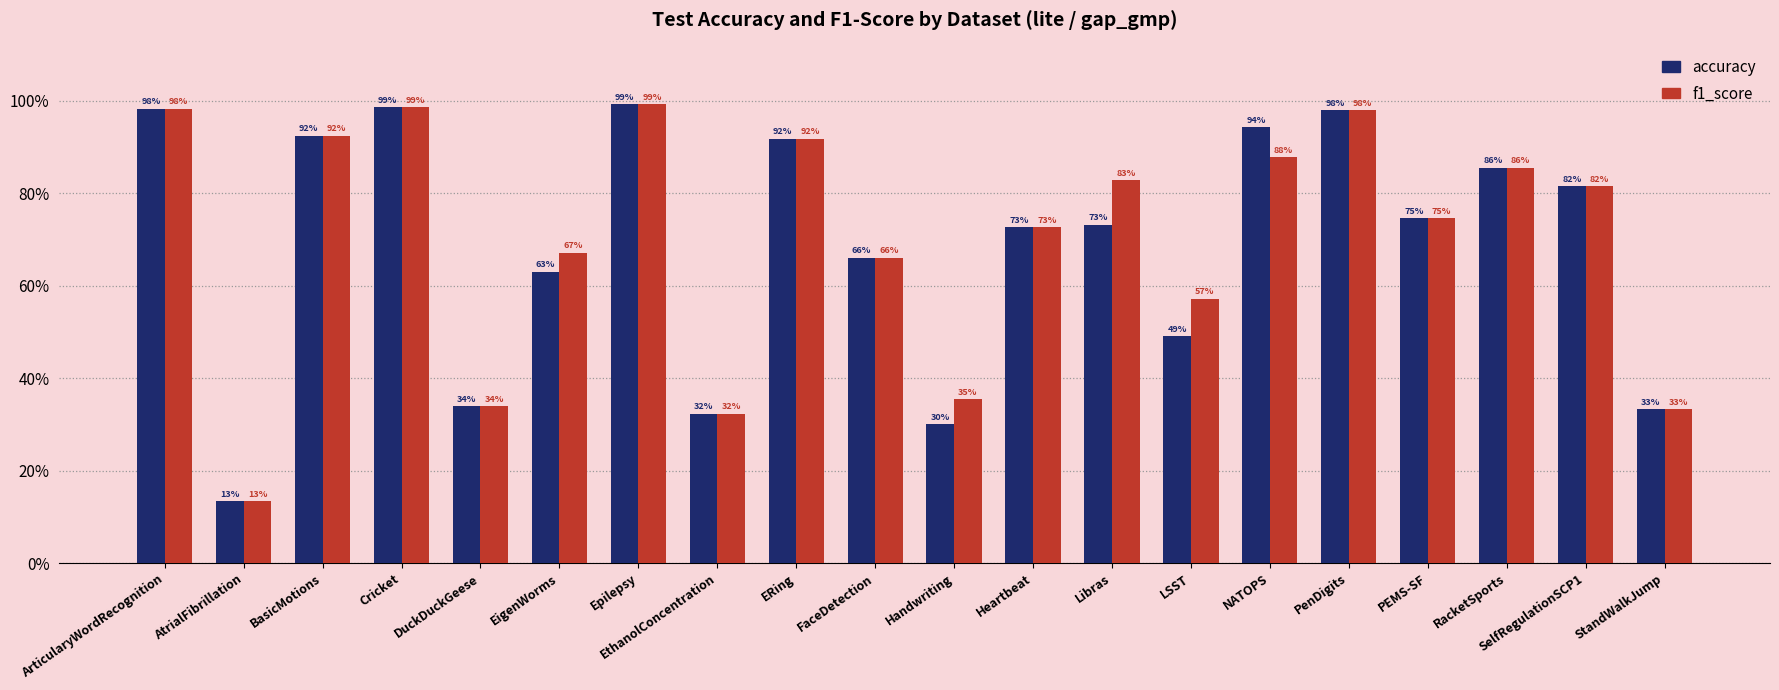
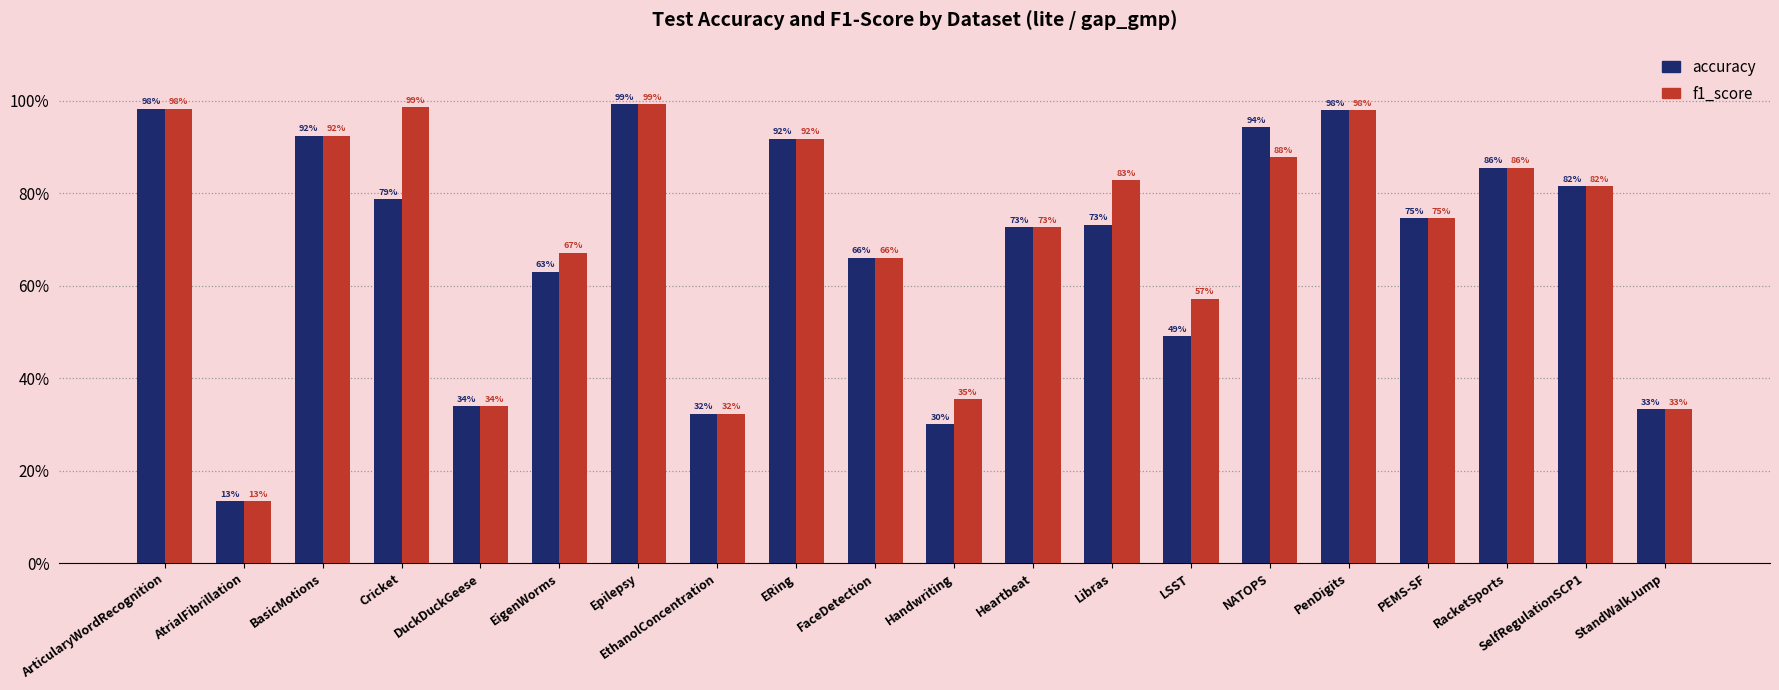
accuracy, Cricket: 99% -> 79%
